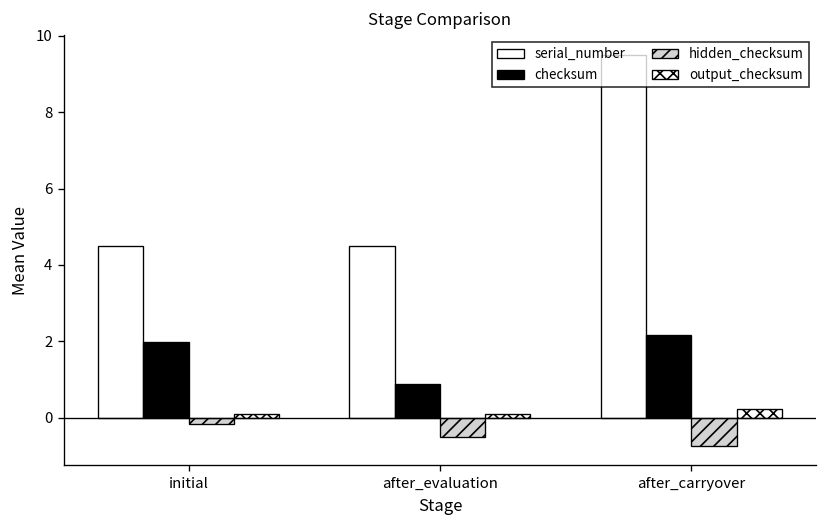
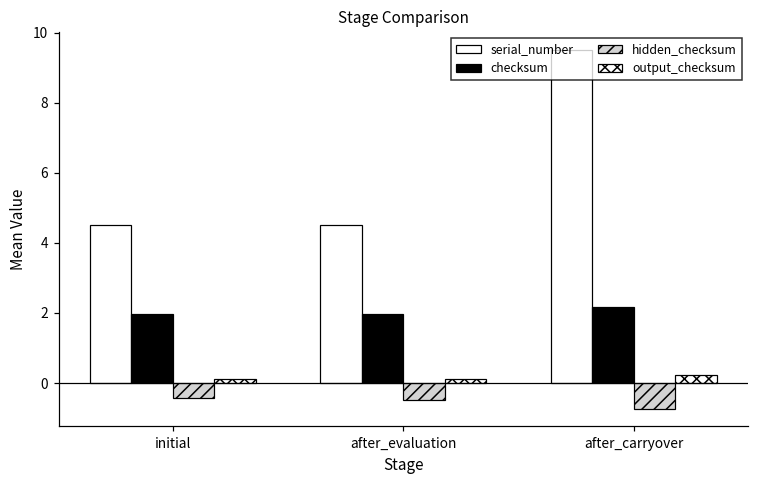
hidden_checksum, initial: -0.2 -> -0.4
checksum, after_evaluation: 0.9 -> 2.0
